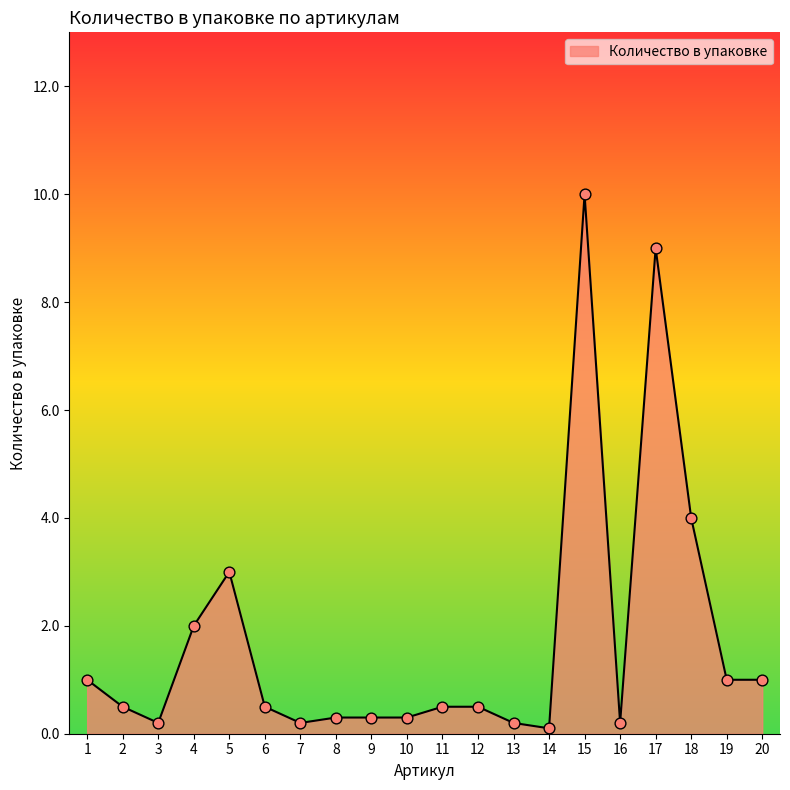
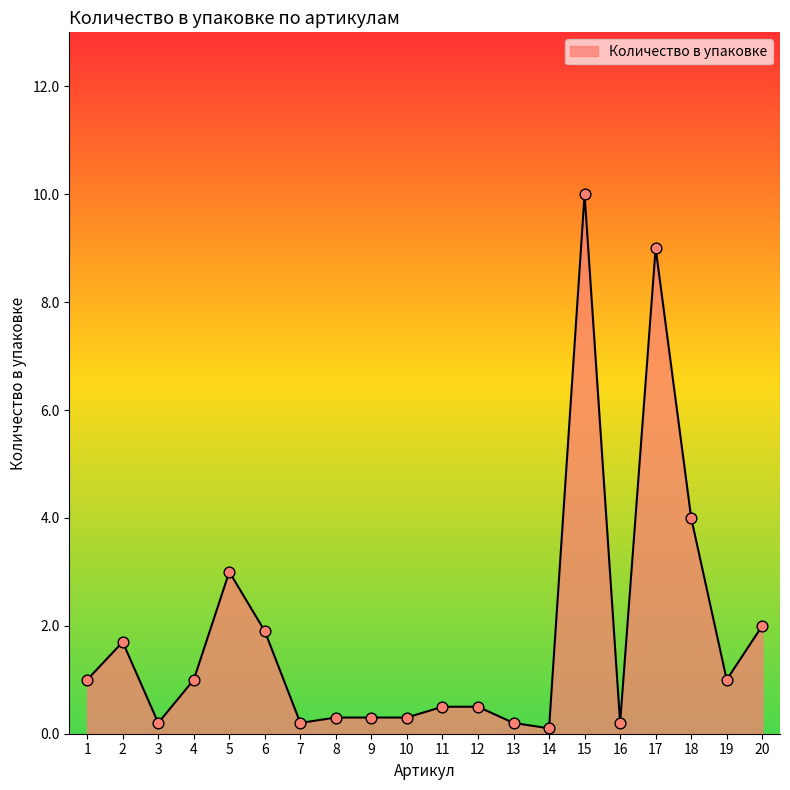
2: 0.5 -> 1.7
4: 2 -> 1
6: 0.5 -> 1.9
20: 1 -> 2
